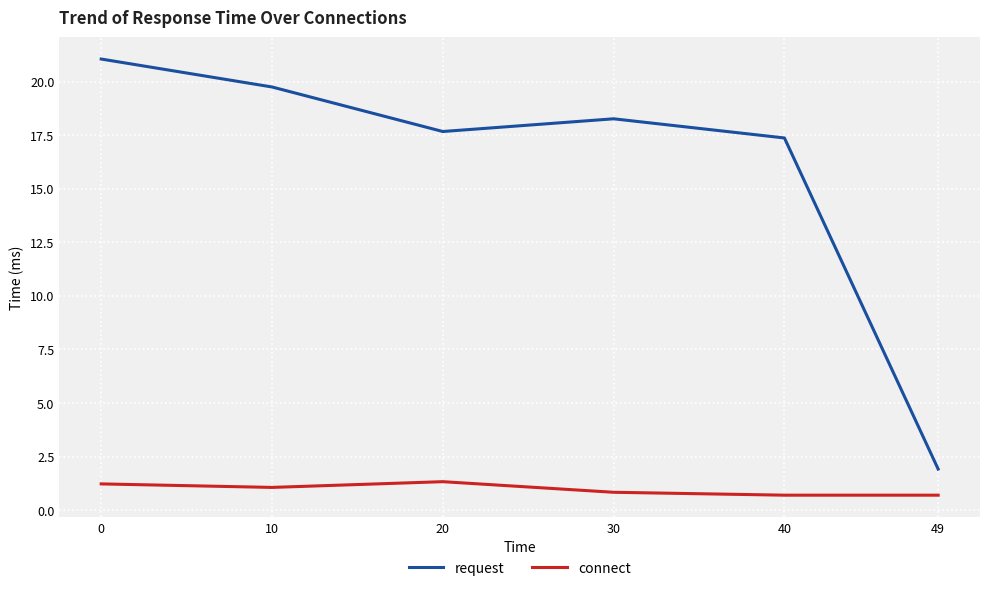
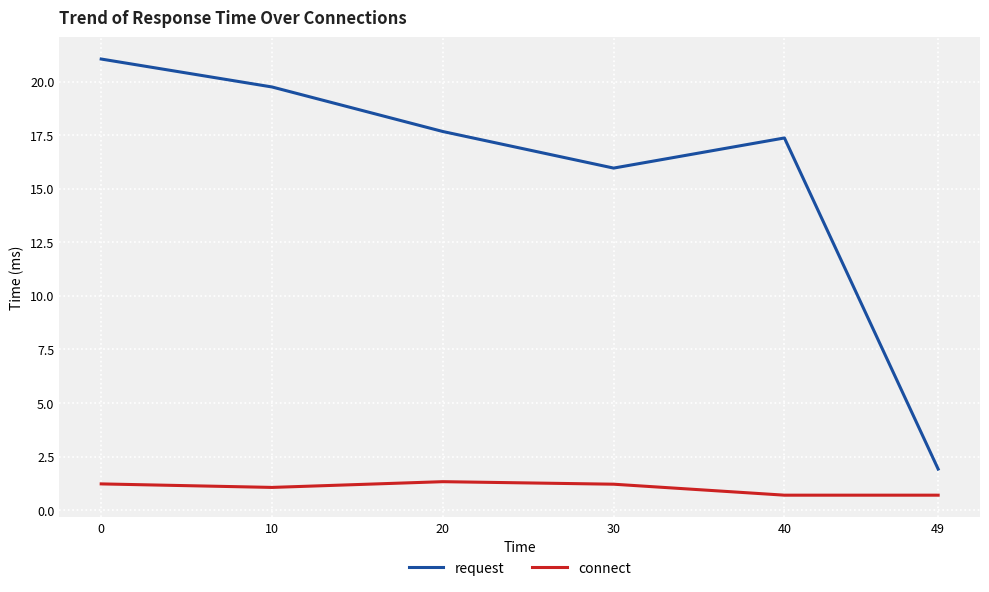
request, 30: 18.3 -> 16.0
connect, 30: 0.8 -> 1.2
